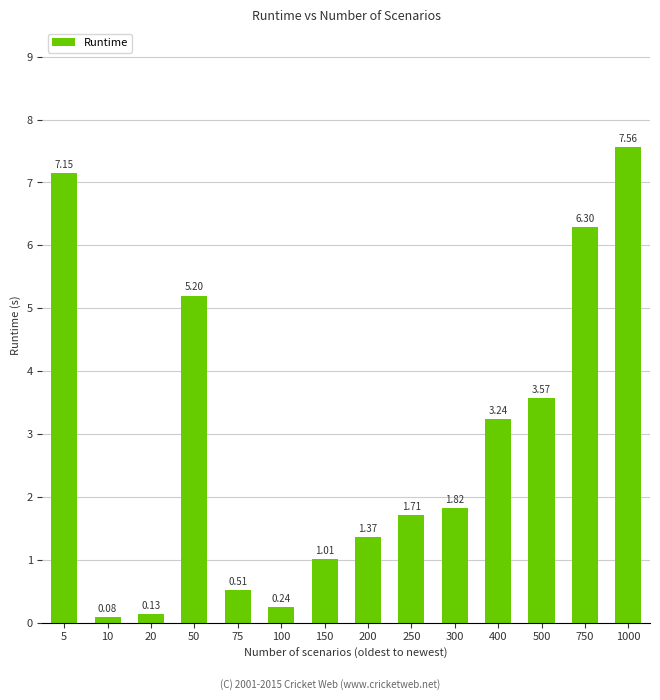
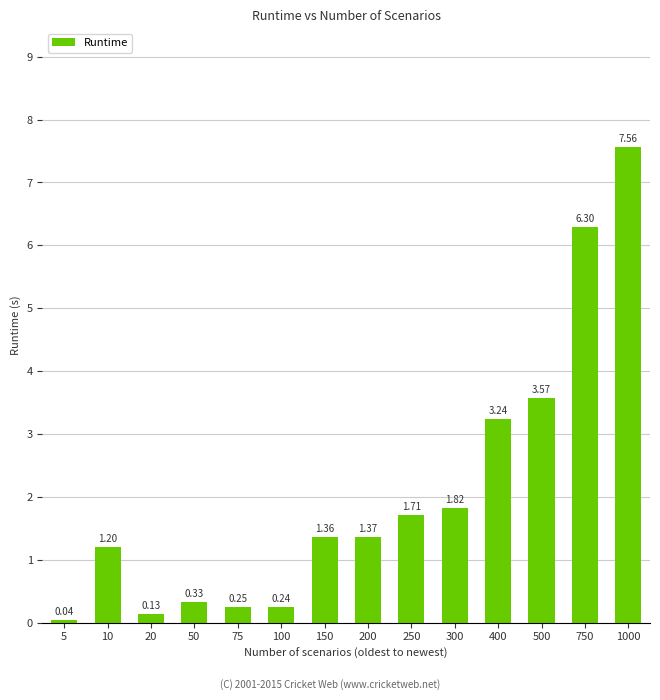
5: 7.15 -> 0.04
10: 0.08 -> 1.20
50: 5.20 -> 0.33
75: 0.51 -> 0.25
150: 1.01 -> 1.36
